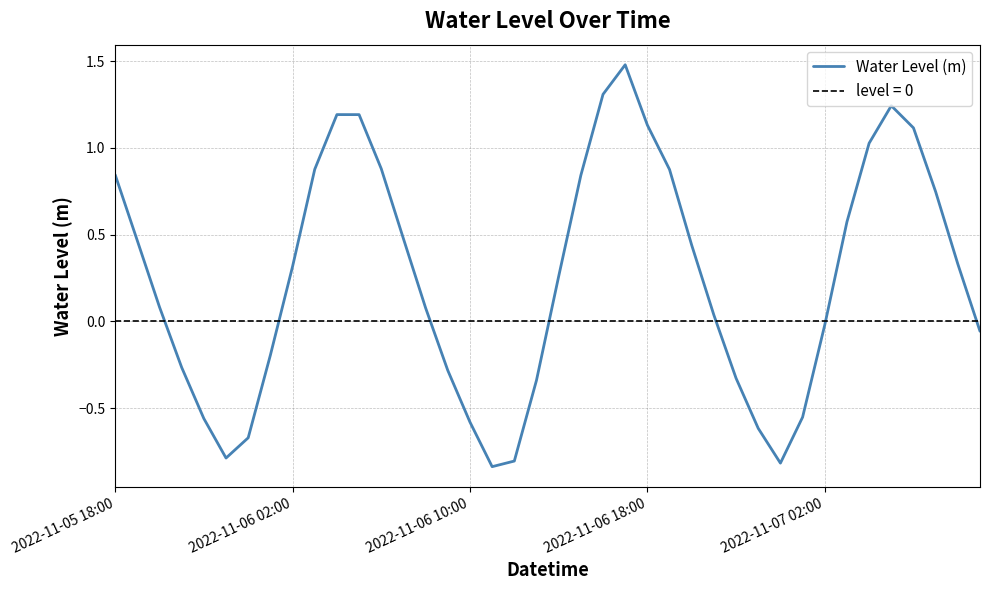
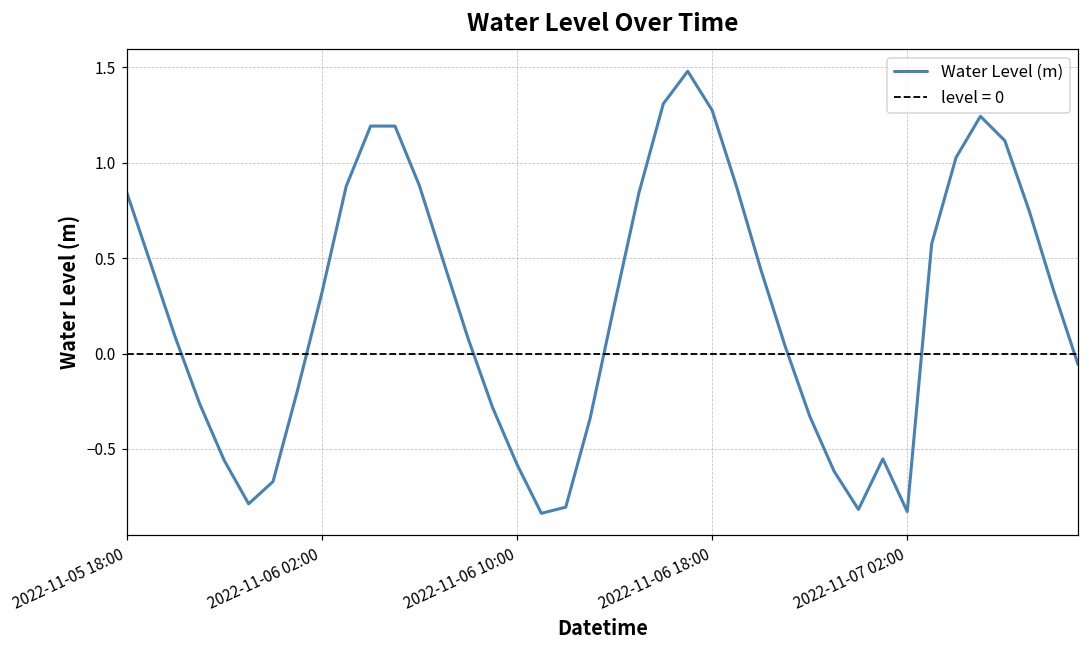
2022-11-06 18:00: 1.13 -> 1.27
2022-11-07 02:00: -0.02 -> -0.83
